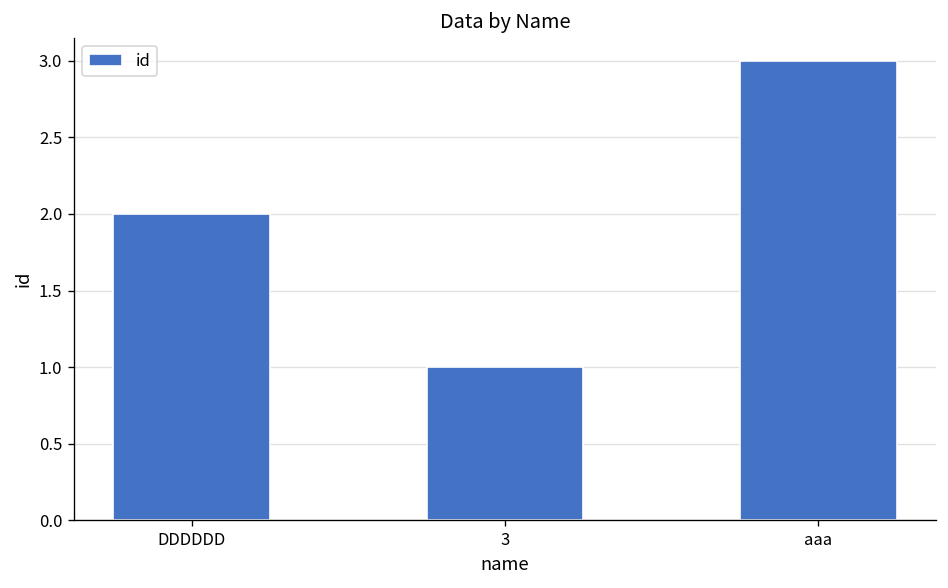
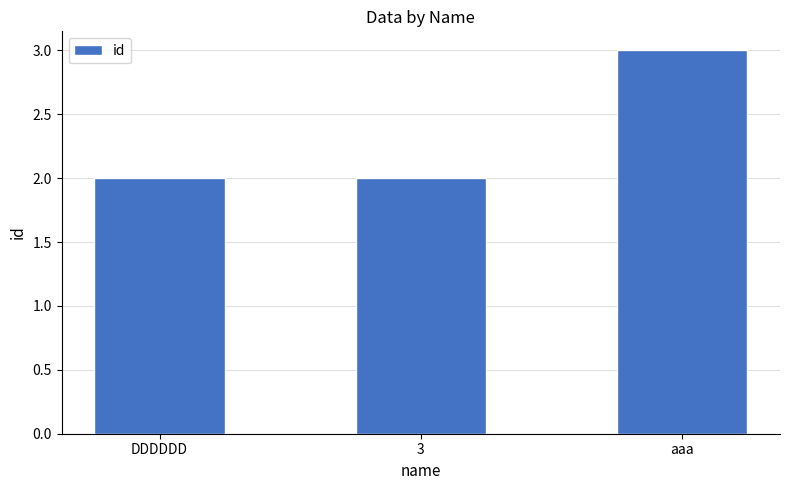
3: 1 -> 2
